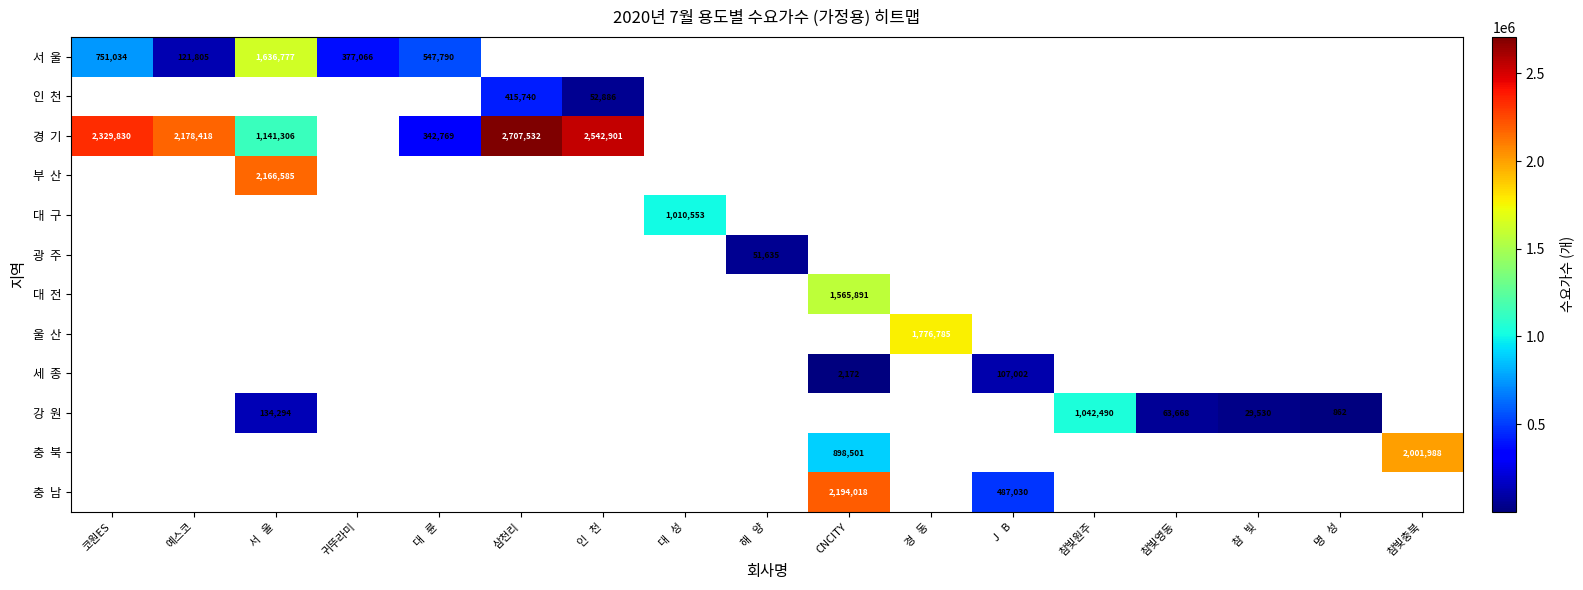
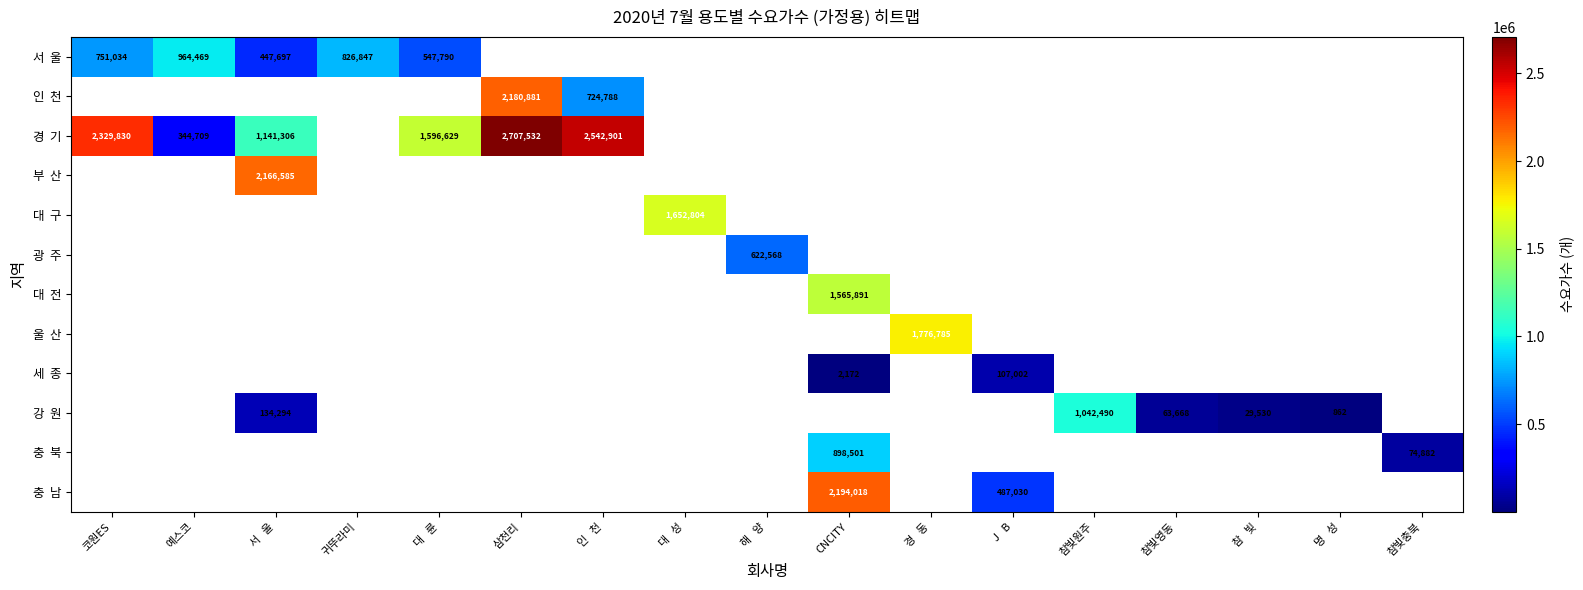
서 울, 예스코: 121,805 -> 964,469
서 울, 서 울: 1,636,777 -> 447,697
서 울, 귀뚜라미: 377,066 -> 826,847
인 천, 삼천리: 415,740 -> 2,180,881
인 천, 인 천: 52,886 -> 724,788
경 기, 예스코: 2,178,418 -> 344,709
경 기, 대 륜: 342,769 -> 1,596,629
대 구, 대 성: 1,010,553 -> 1,652,804
광 주, 해 양: 51,635 -> 622,568
충 북, 참빛충북: 2,001,988 -> 74,882
